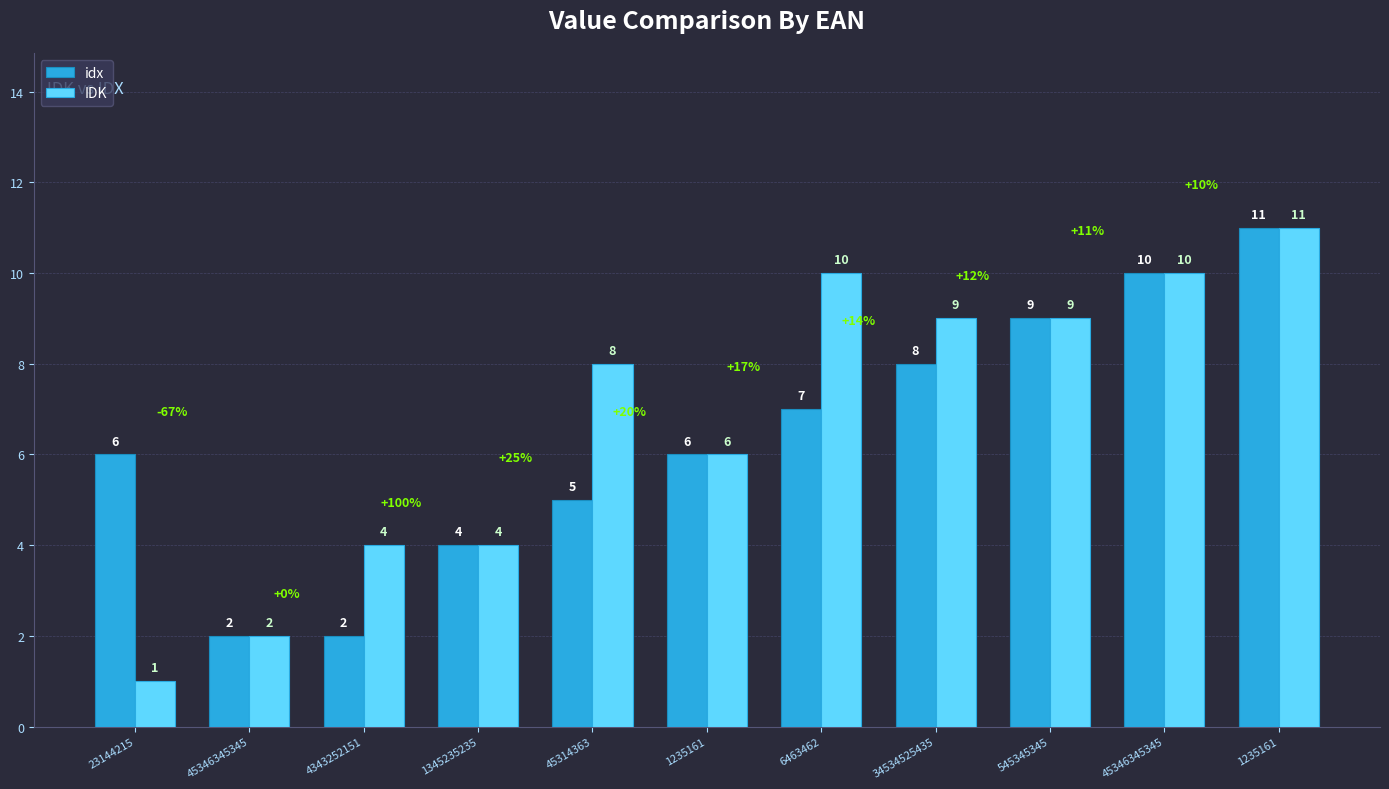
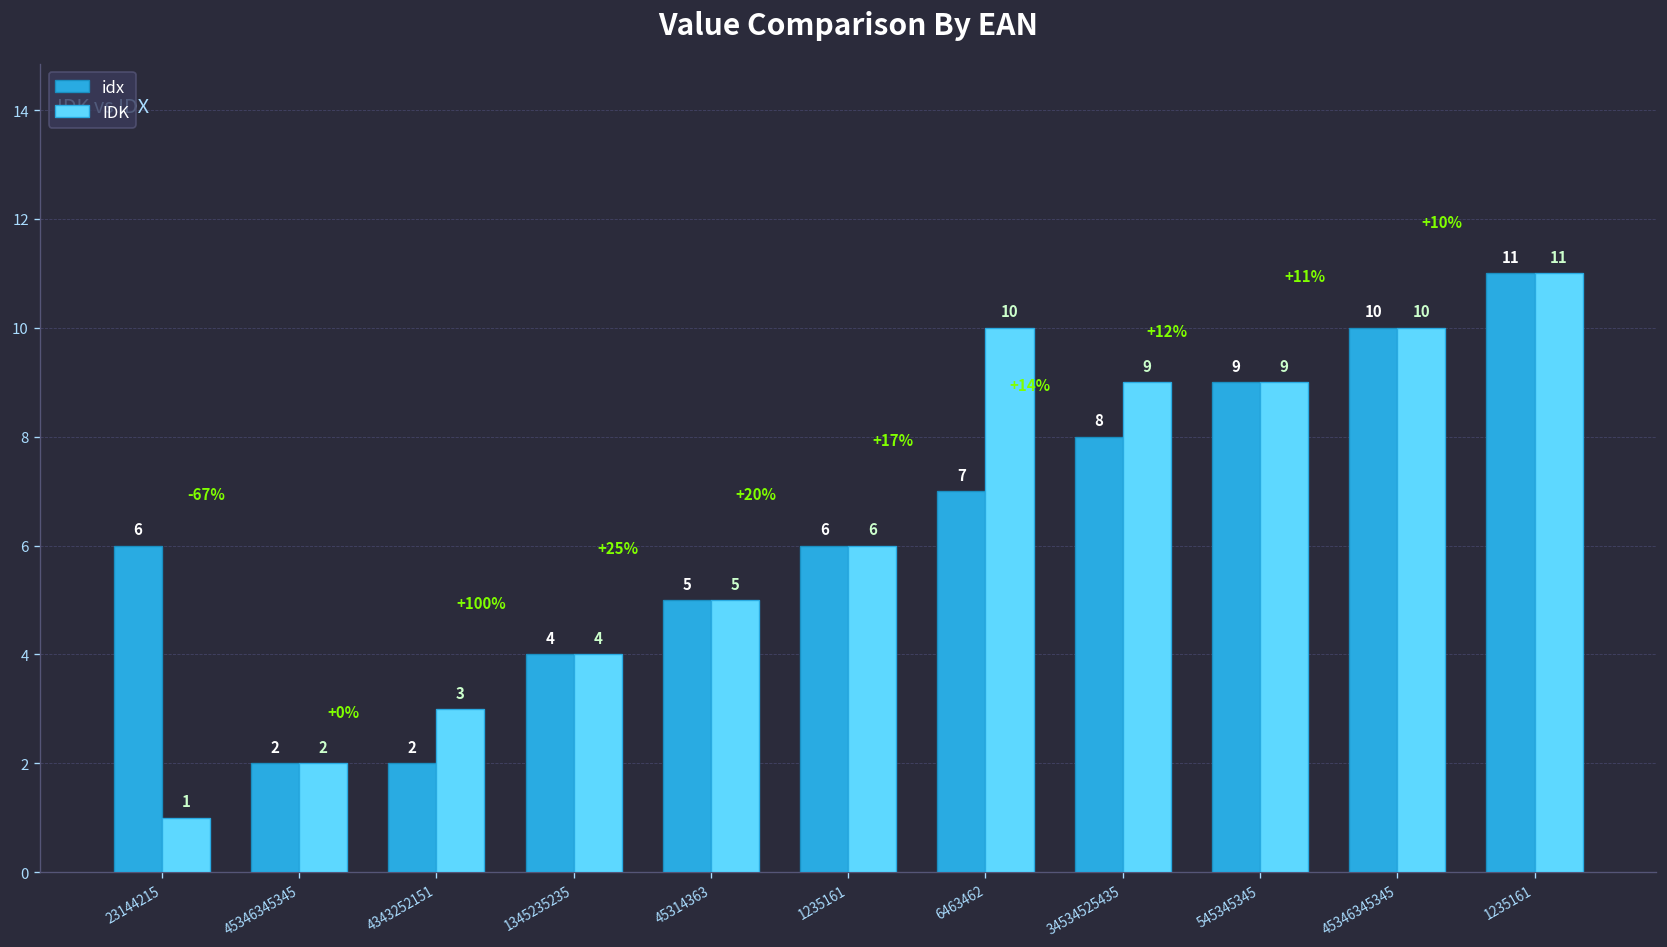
IDK, 4343252151: 4 -> 3
IDK, 45314363: 8 -> 5
